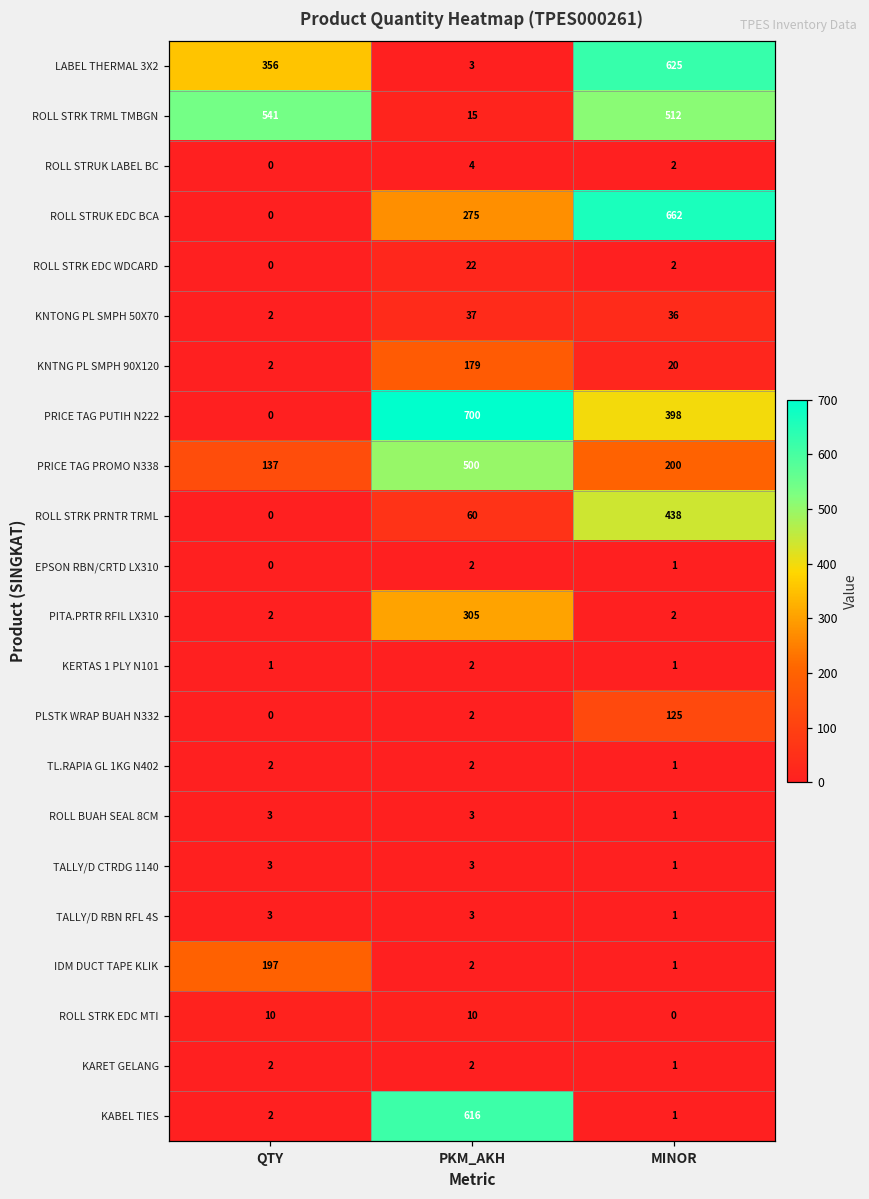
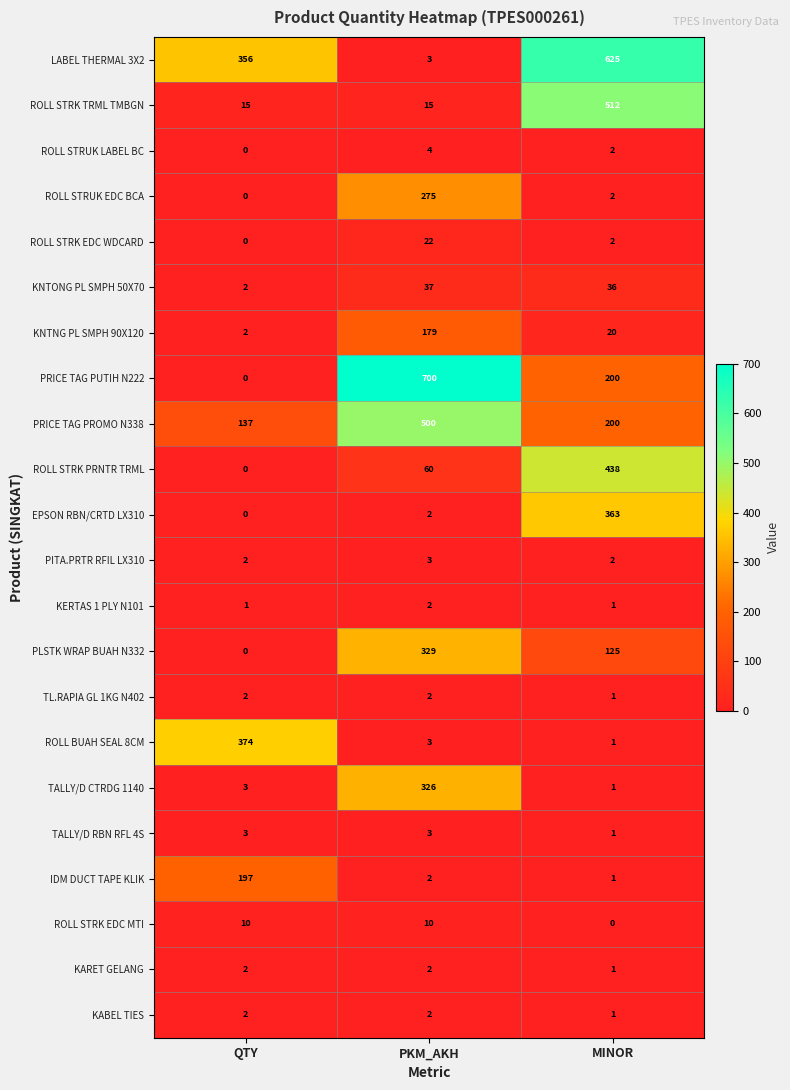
ROLL STRK TRML TMBGN, QTY: 541 -> 15
ROLL STRUK EDC BCA, MINOR: 662 -> 2
PRICE TAG PUTIH N222, MINOR: 398 -> 200
EPSON RBN/CRTD LX310, MINOR: 1 -> 363
PITA.PRTR RFIL LX310, PKM_AKH: 305 -> 3
PLSTK WRAP BUAH N332, PKM_AKH: 2 -> 329
ROLL BUAH SEAL 8CM, QTY: 3 -> 374
TALLY/D CTRDG 1140, PKM_AKH: 3 -> 326
KABEL TIES, PKM_AKH: 616 -> 2
